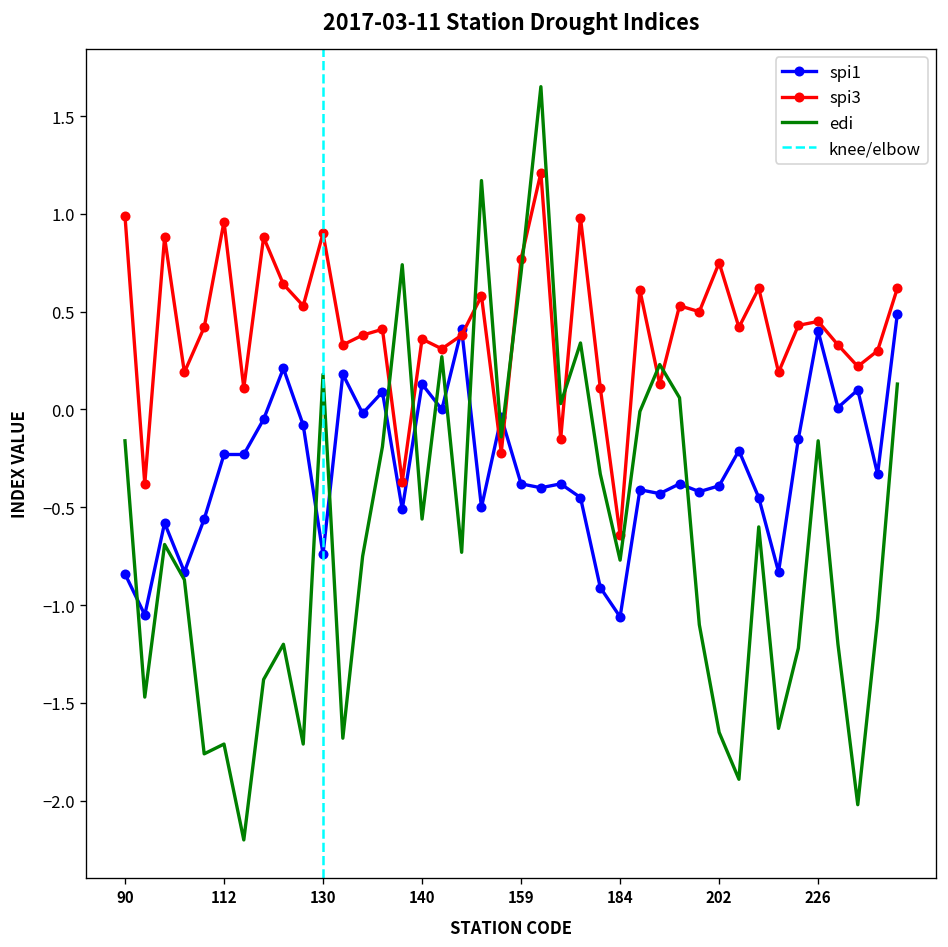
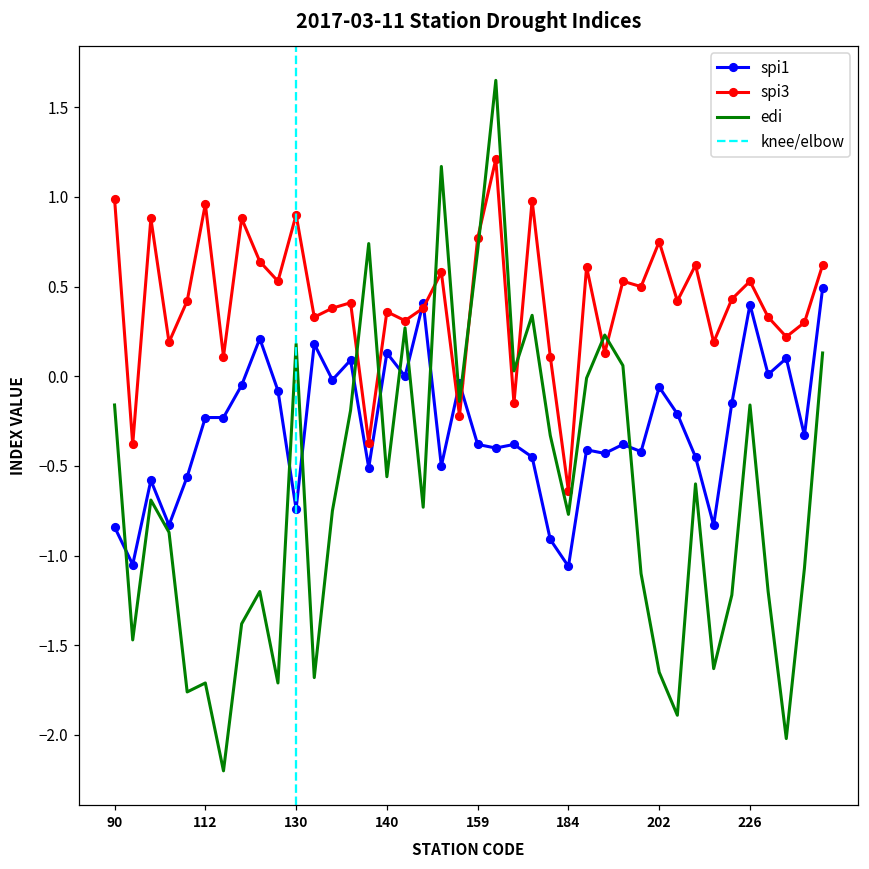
spi1, 202: -0.39 -> -0.06
spi3, 226: 0.45 -> 0.53
